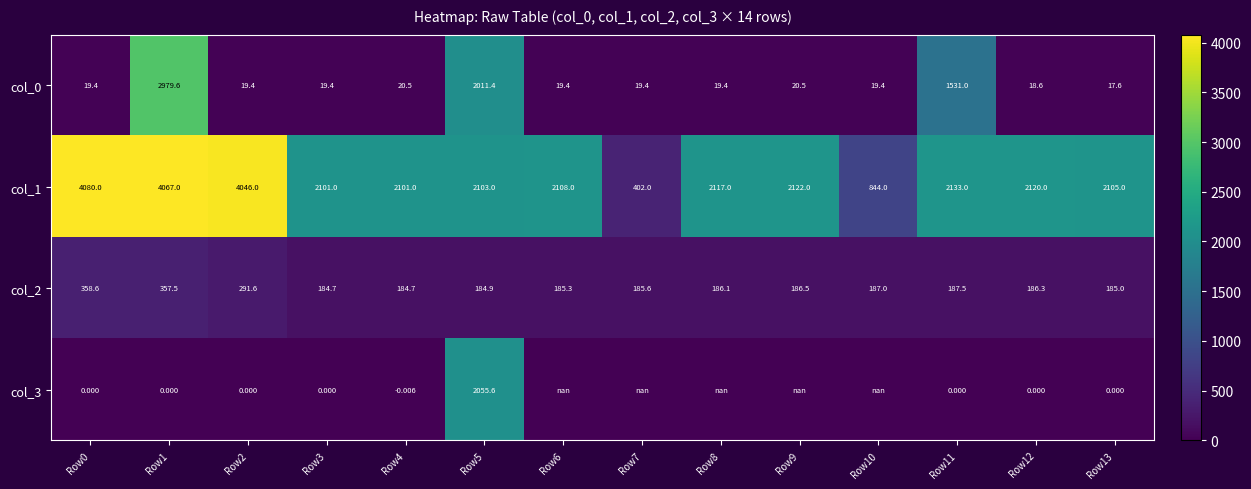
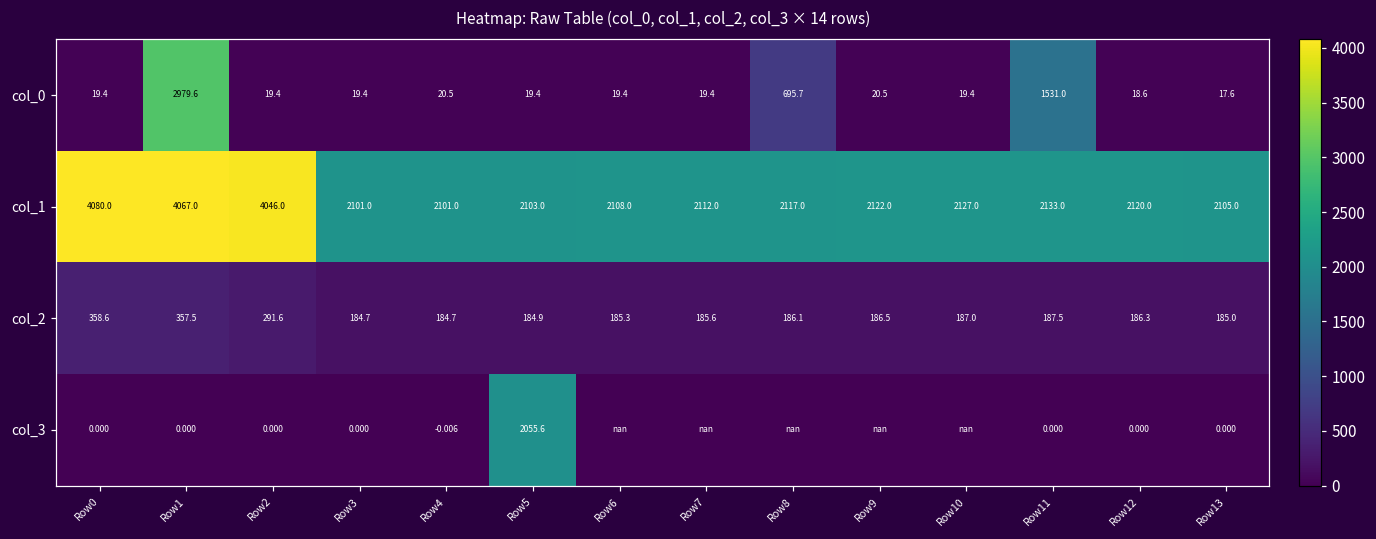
col_0, Row5: 2011.4 -> 19.4
col_0, Row8: 19.4 -> 695.7
col_1, Row7: 402.0 -> 2112.0
col_1, Row10: 844.0 -> 2127.0
